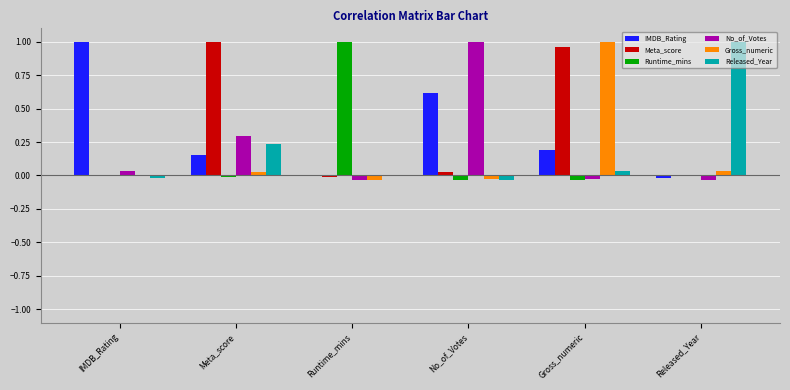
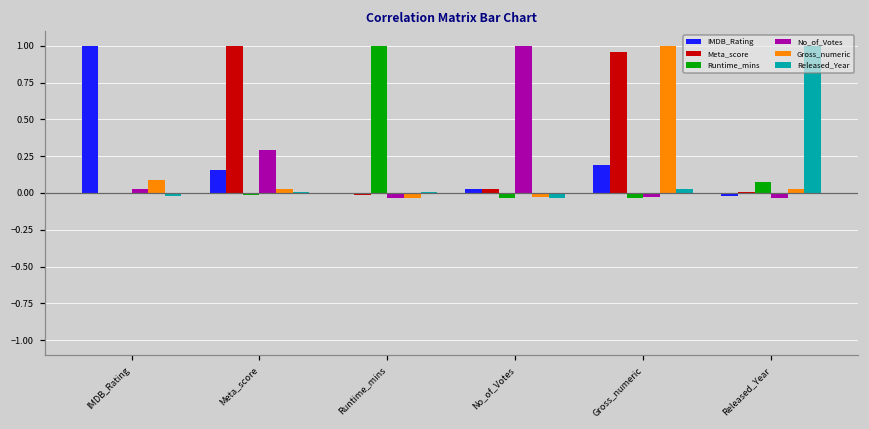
Gross_numeric, IMDB_Rating: 0.00 -> 0.09
Released_Year, Meta_score: 0.23 -> 0.01
IMDB_Rating, No_of_Votes: 0.62 -> 0.03
Runtime_mins, Released_Year: 0.00 -> 0.07
